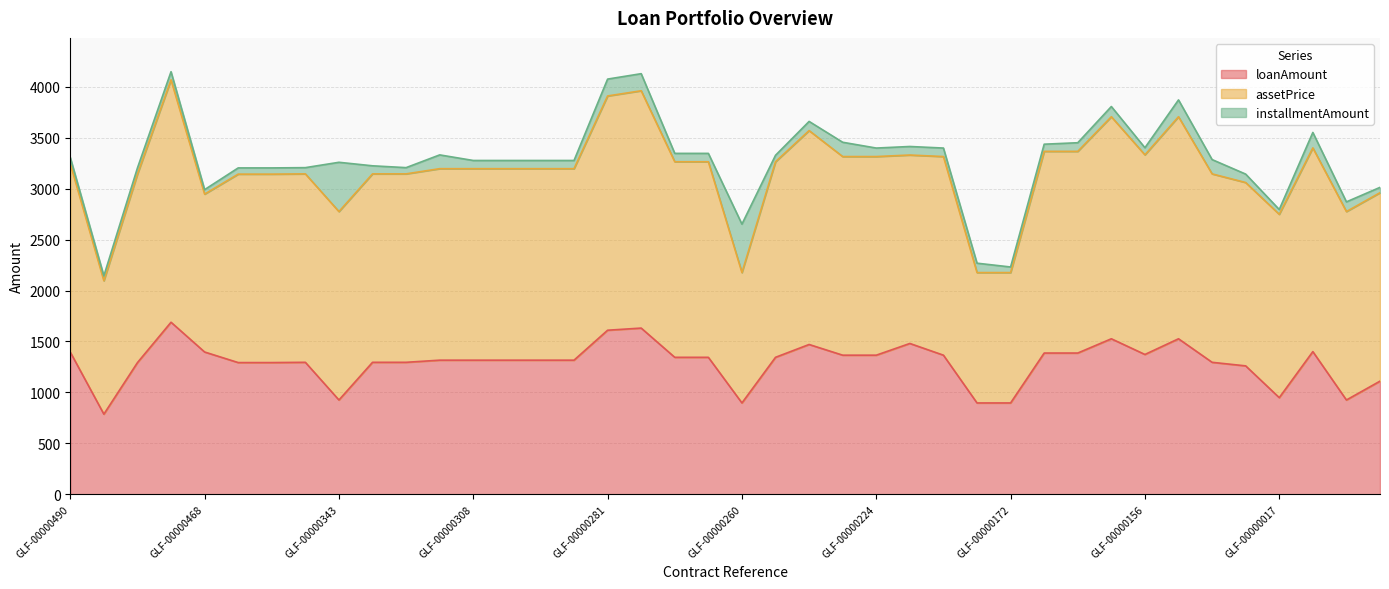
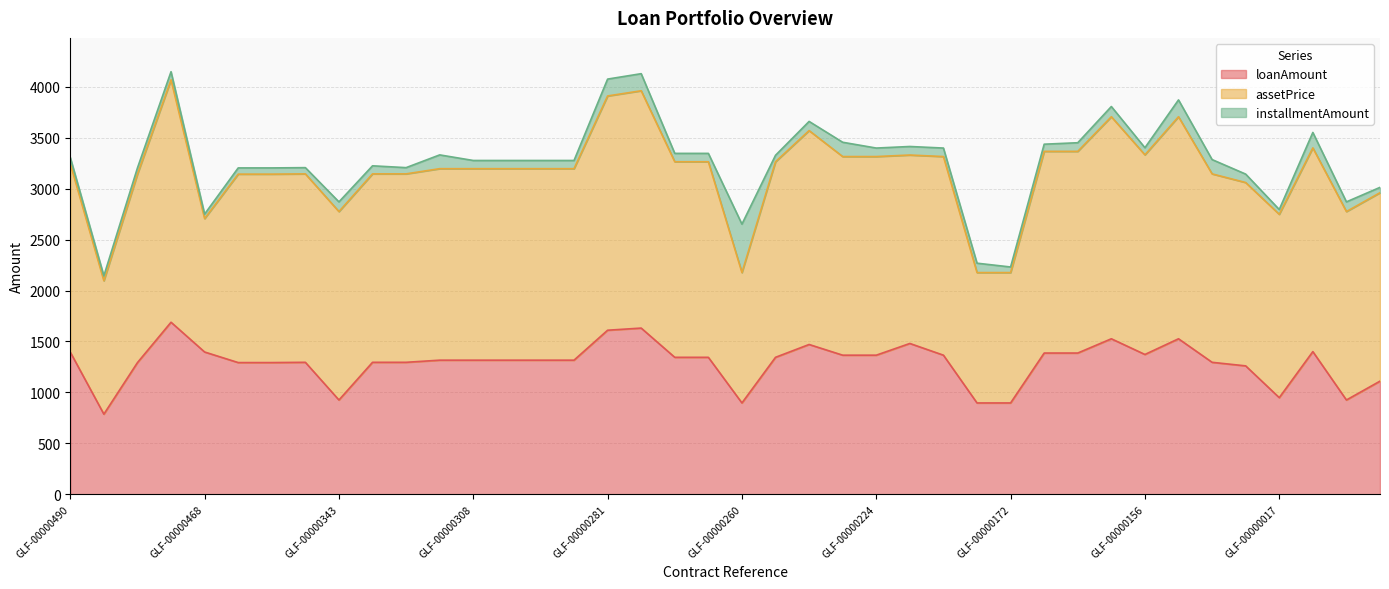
assetPrice, GLF-00000468: 1550 -> 1310
installmentAmount, GLF-00000343: 480 -> 100
